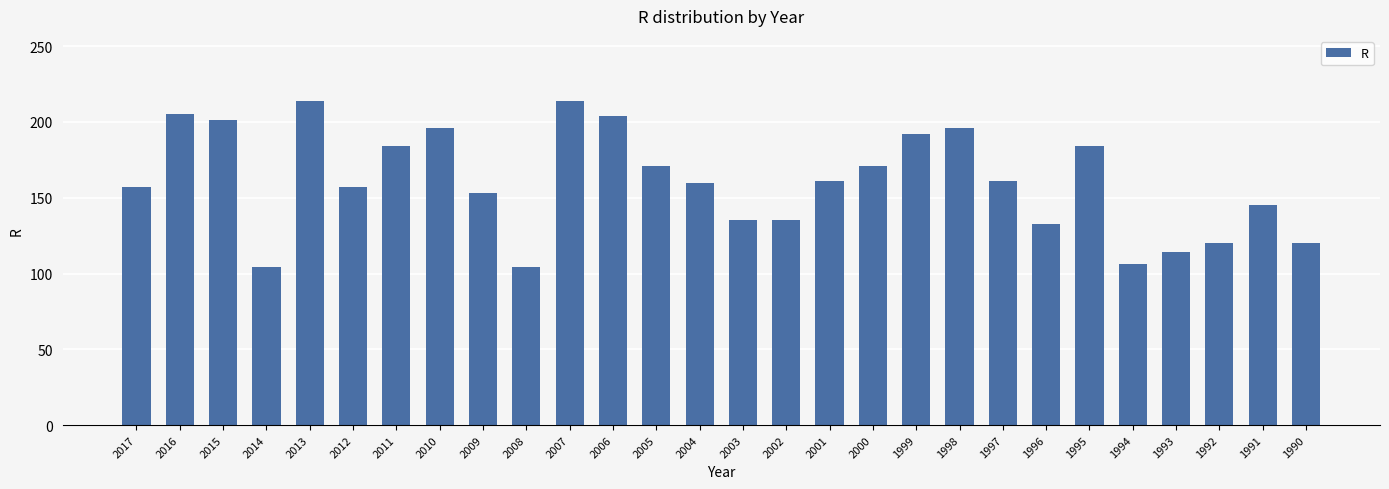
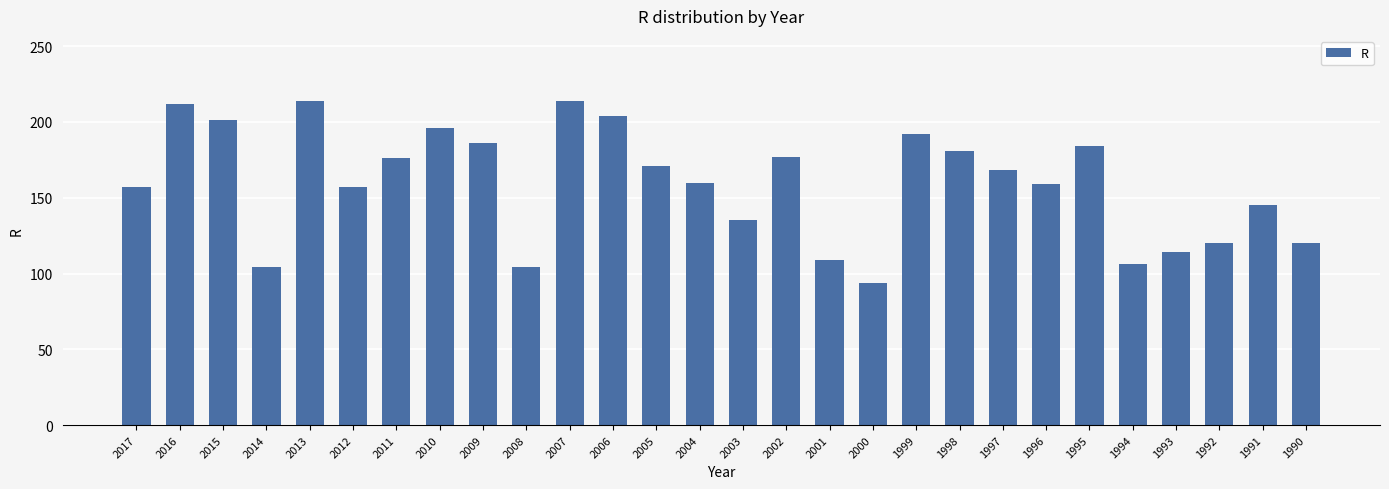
2016: 205 -> 212
2011: 184 -> 176
2009: 153 -> 186
2002: 135 -> 177
2001: 161 -> 109
2000: 171 -> 94
1998: 196 -> 181
1997: 161 -> 168
1996: 133 -> 159
